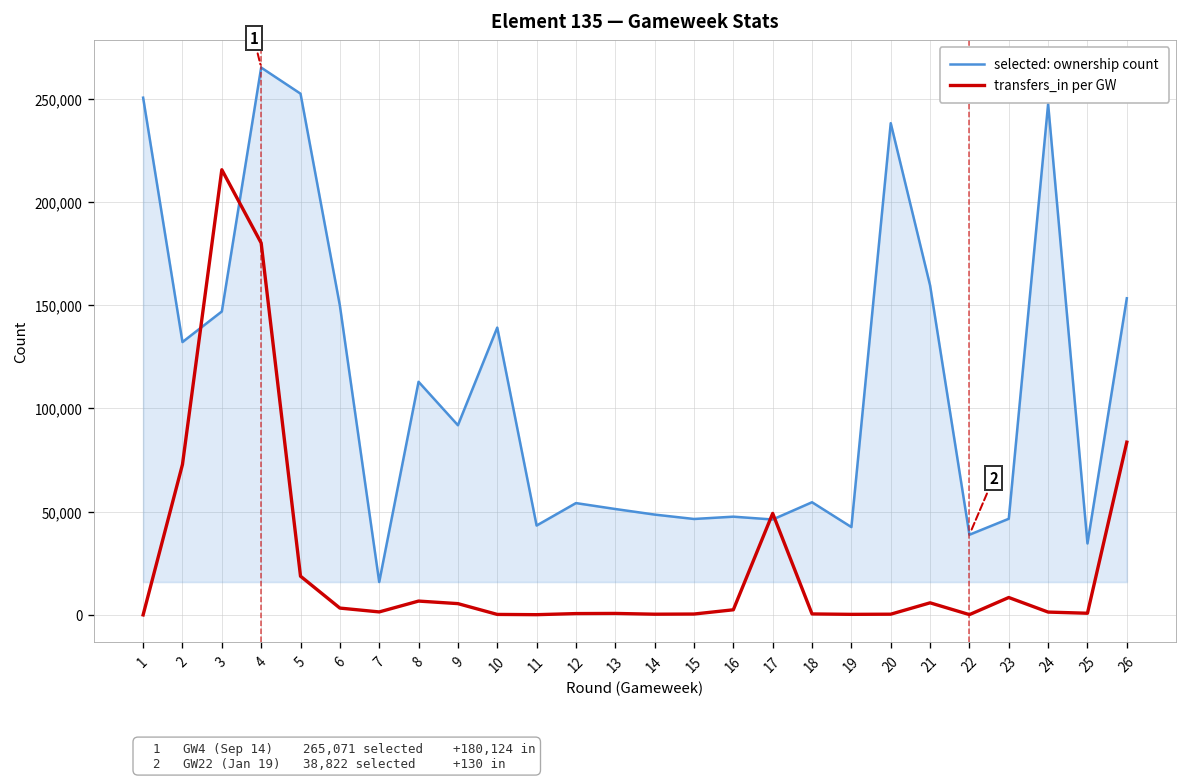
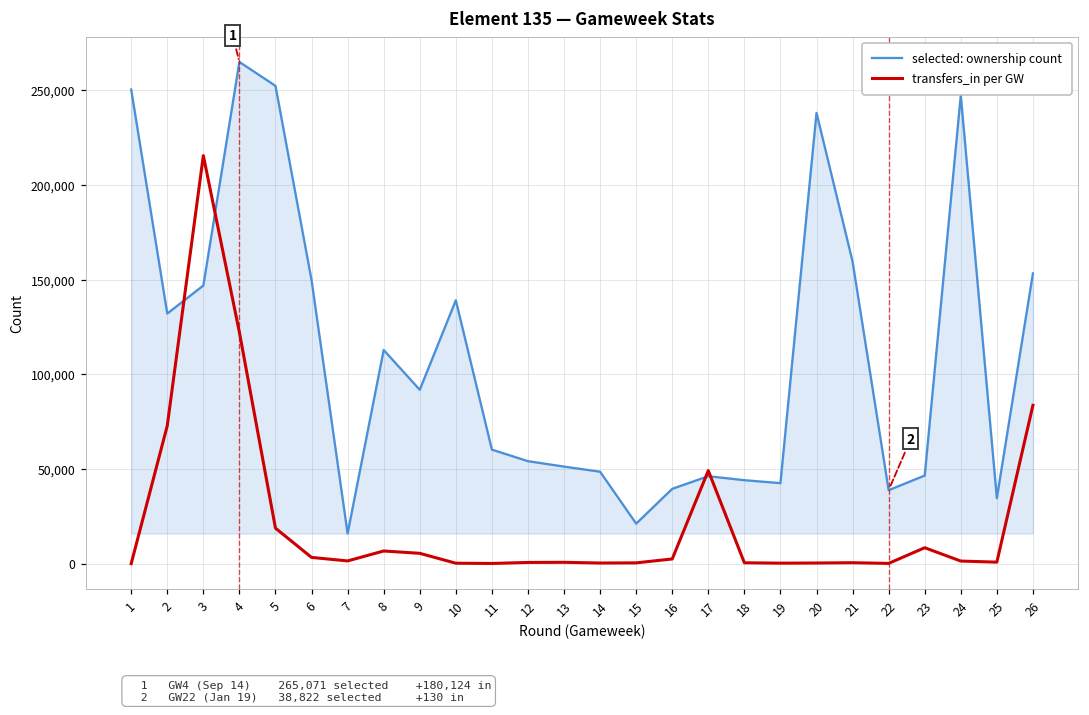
transfers_in per GW, 4: 180,000 -> 122,000
selected: ownership count, 11: 43,000 -> 60,000
selected: ownership count, 15: 46,000 -> 21,000
selected: ownership count, 16: 48,000 -> 40,000
selected: ownership count, 18: 55,000 -> 44,000
transfers_in per GW, 21: 6,000 -> 0
